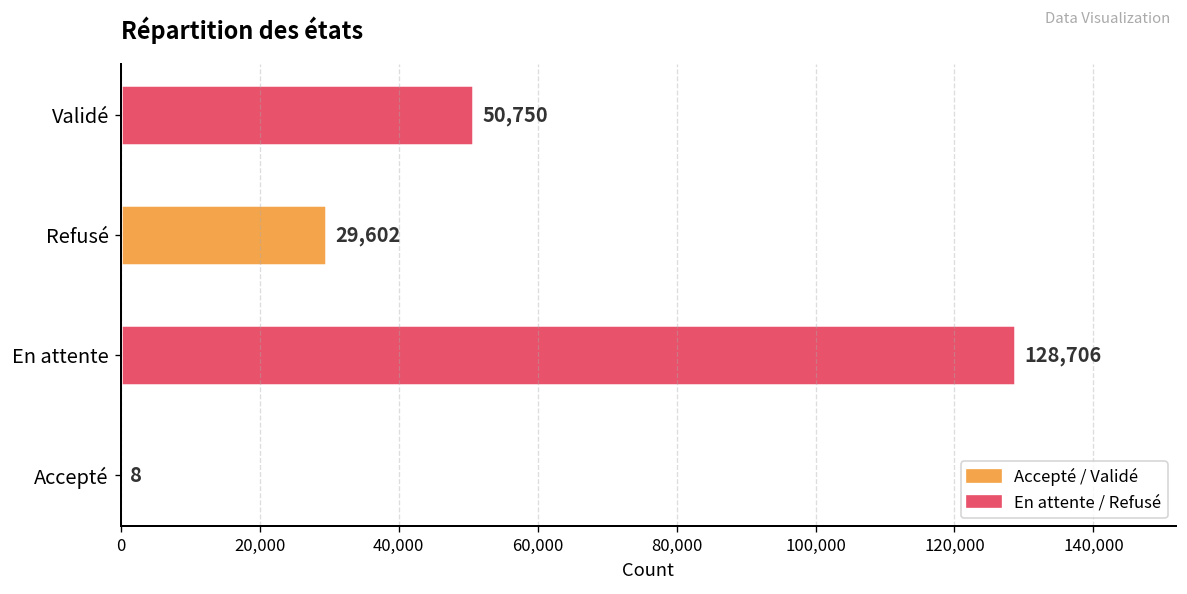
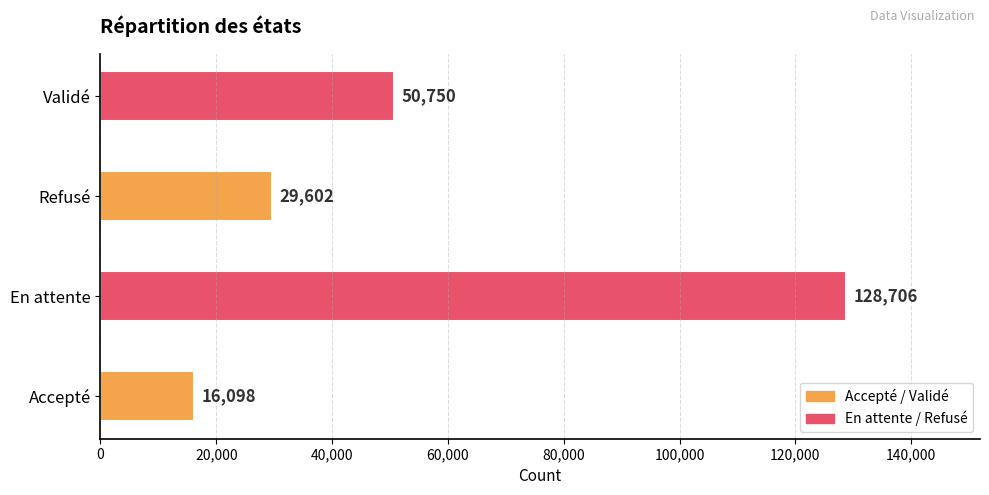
Accepté: 8 -> 16,098
